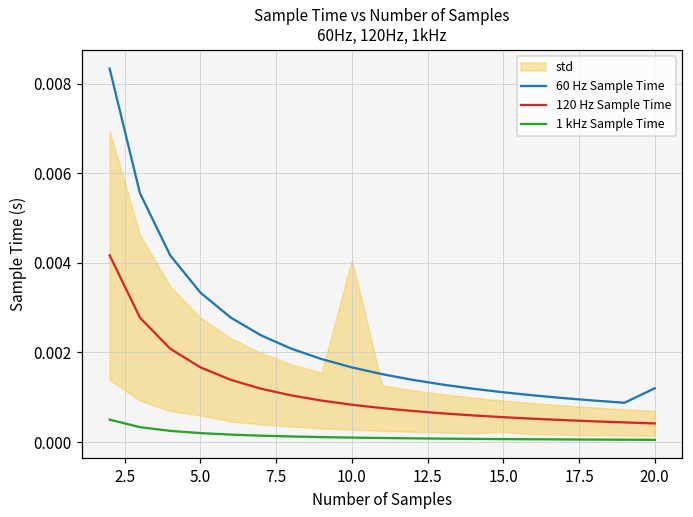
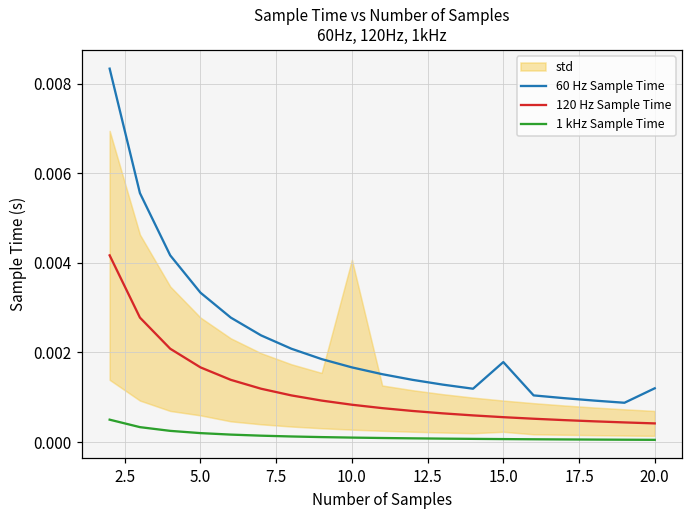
60 Hz Sample Time, 15.0: 0.0011 -> 0.0018
